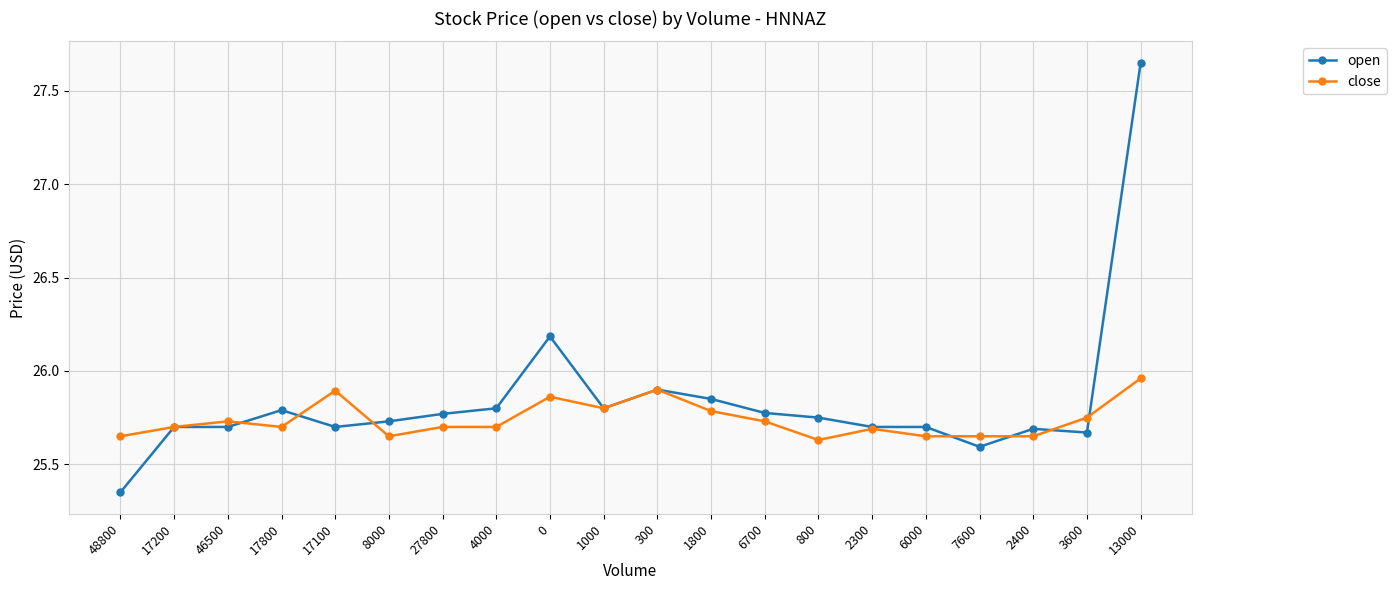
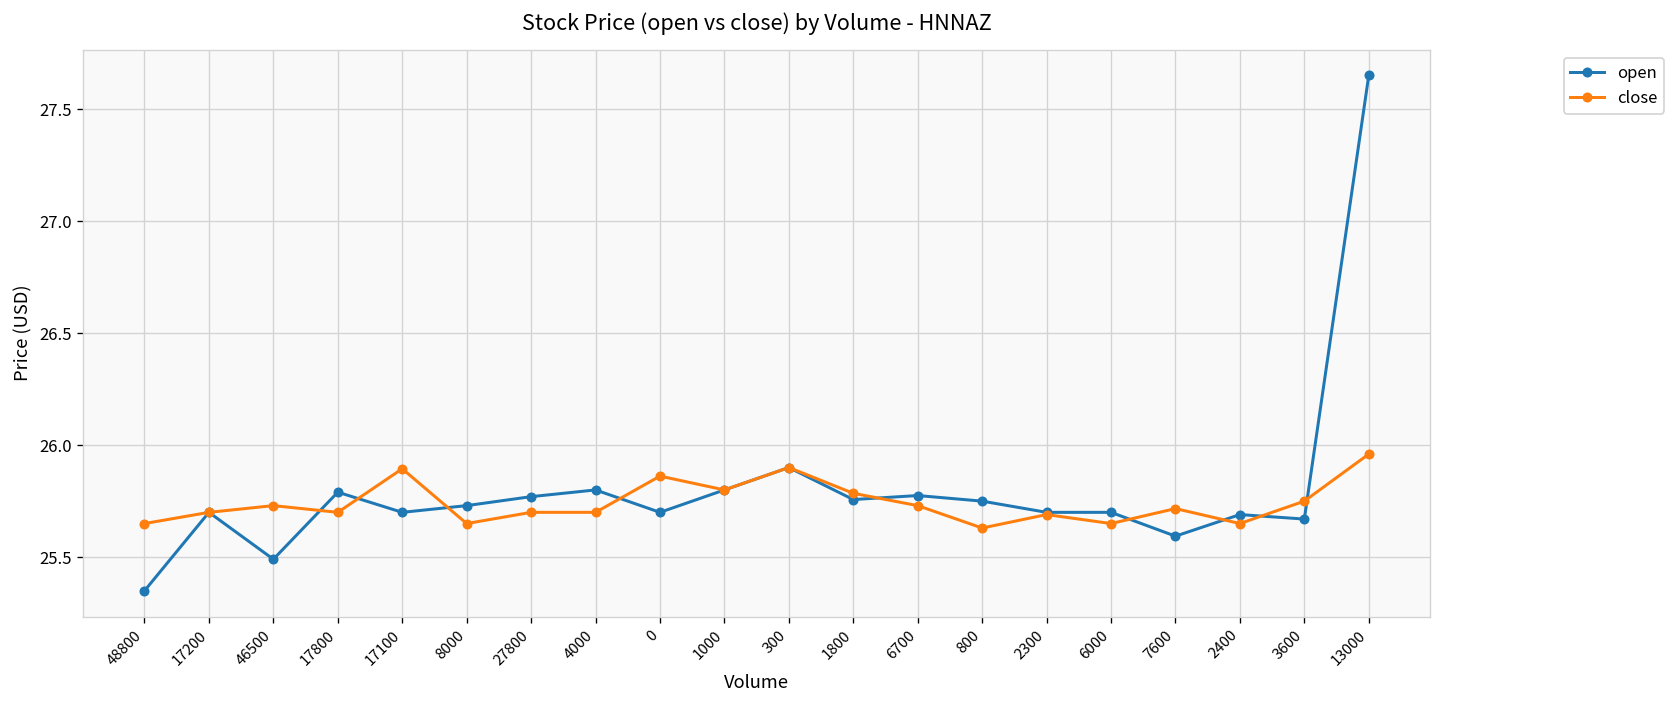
open, 46500: 25.70 -> 25.49
open, 0: 26.18 -> 25.70
open, 1800: 25.85 -> 25.76
close, 7600: 25.65 -> 25.72
